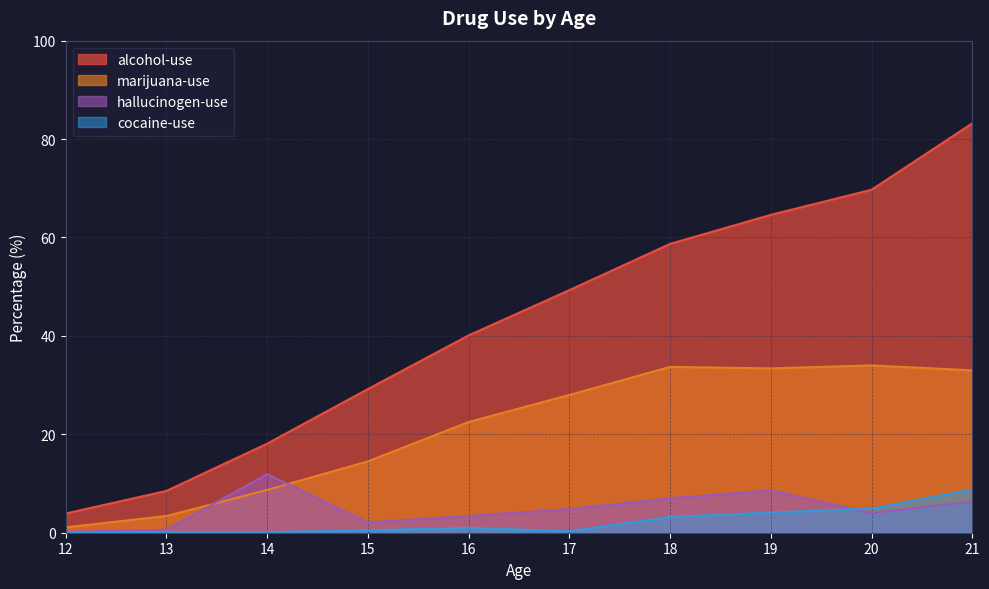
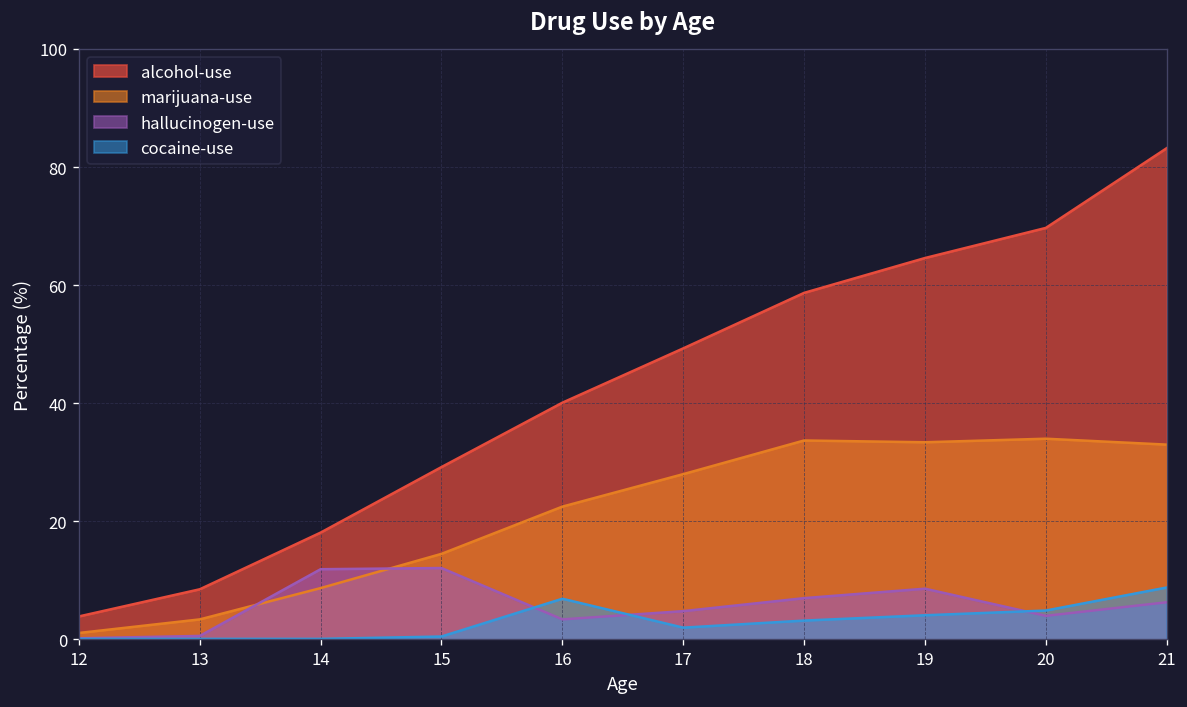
hallucinogen-use, 15: 2 -> 12
cocaine-use, 16: 1 -> 7
cocaine-use, 17: 0 -> 2
